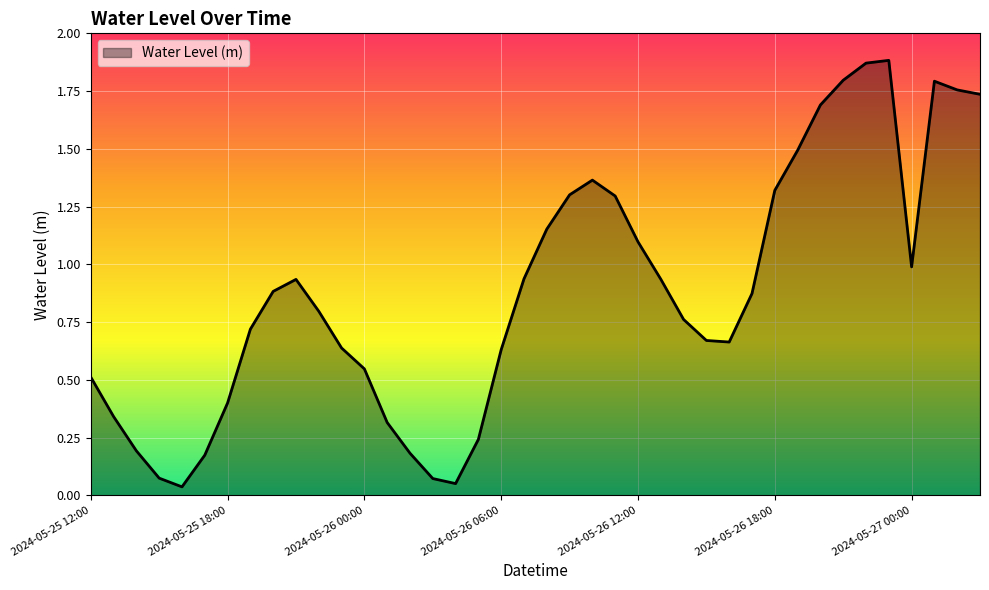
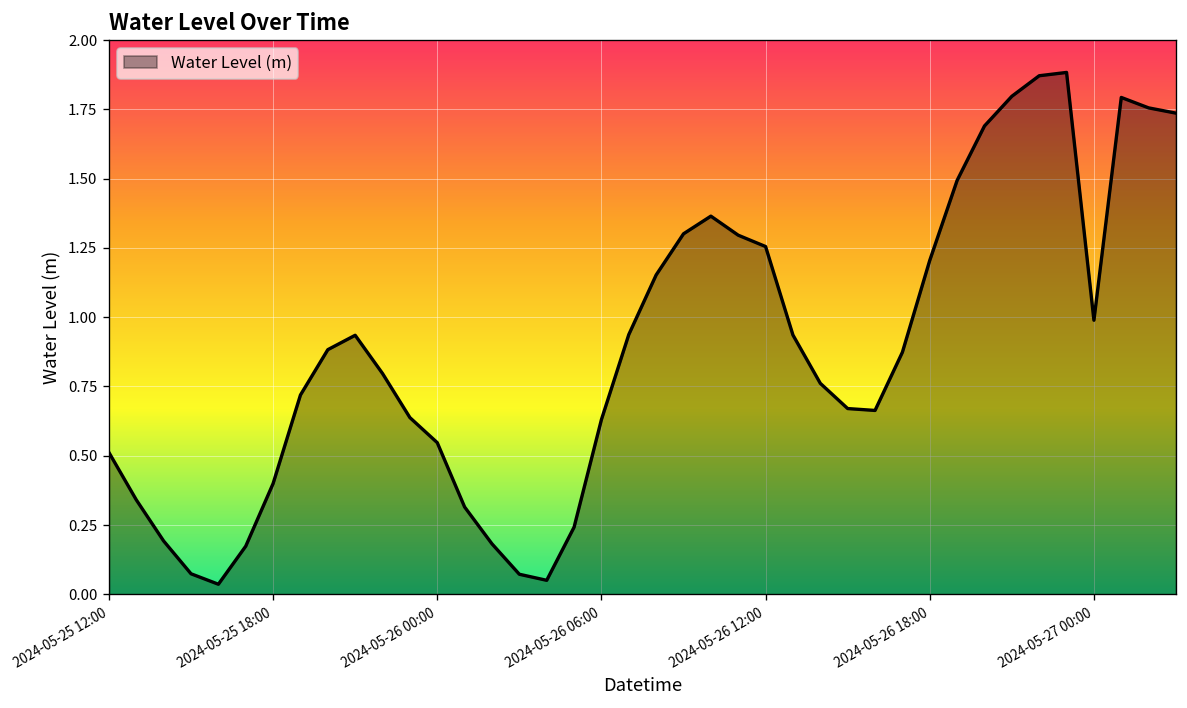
2024-05-26 12:00: 1.10 -> 1.25
2024-05-26 18:00: 1.32 -> 1.20
